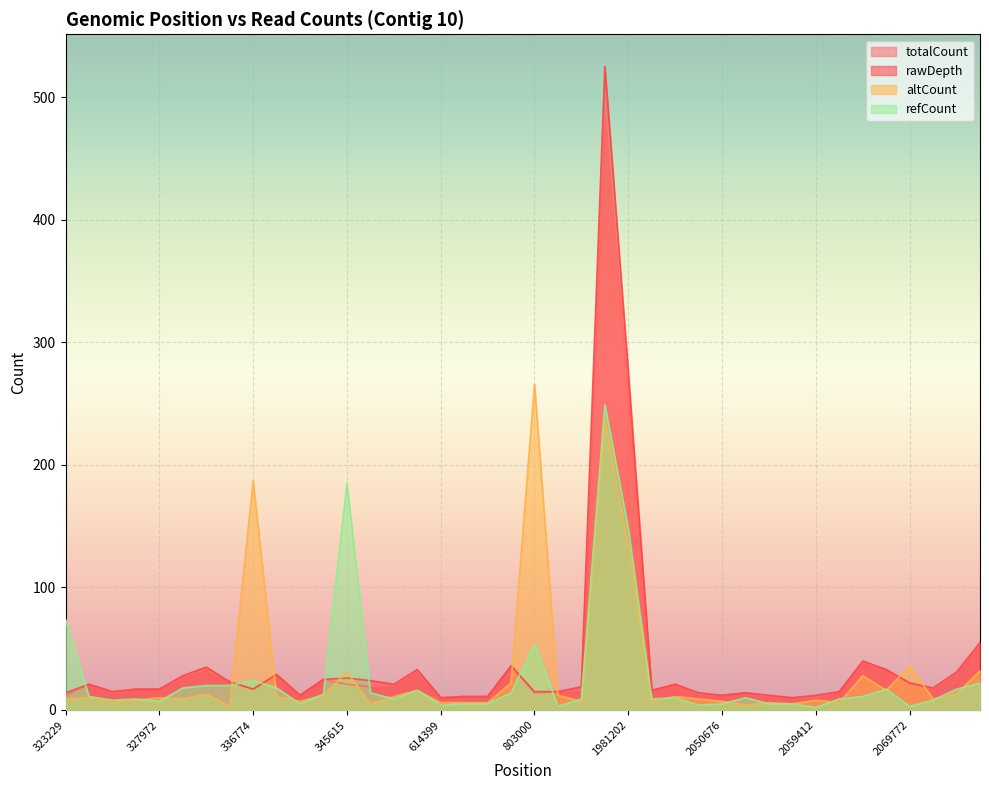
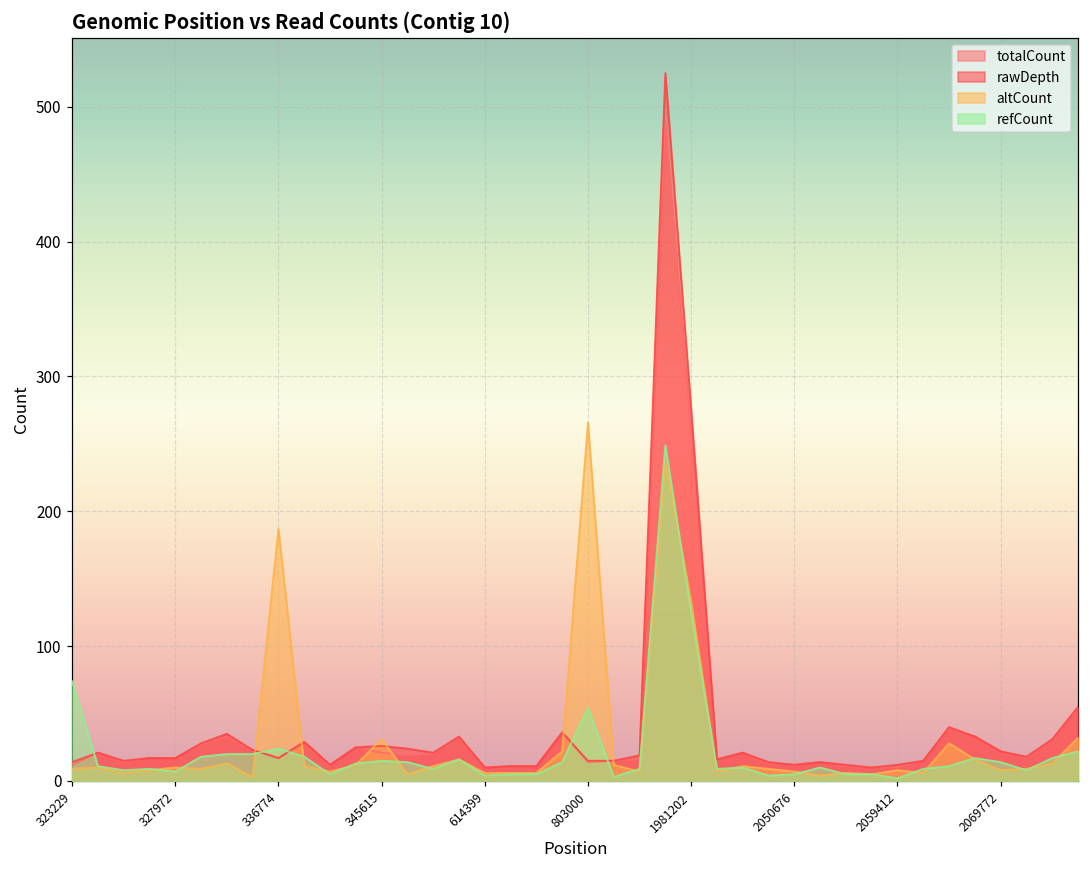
refCount, 345615: 185 -> 15
refCount, 1981202: 148 -> 125
altCount, 2069772: 36 -> 8
refCount, 2069772: 3 -> 14
